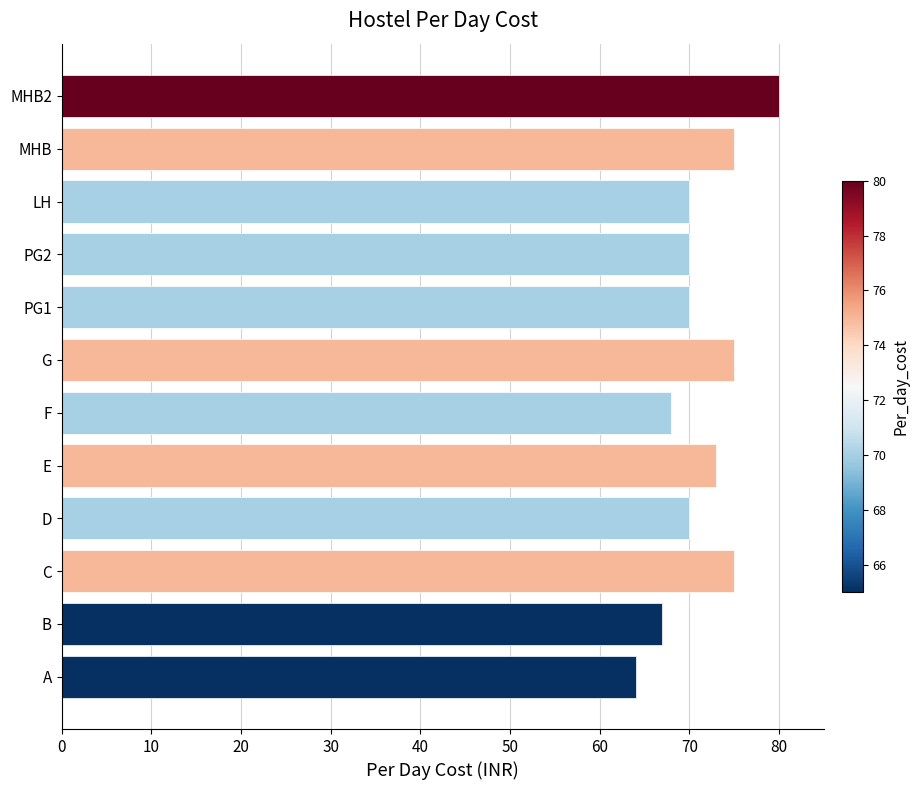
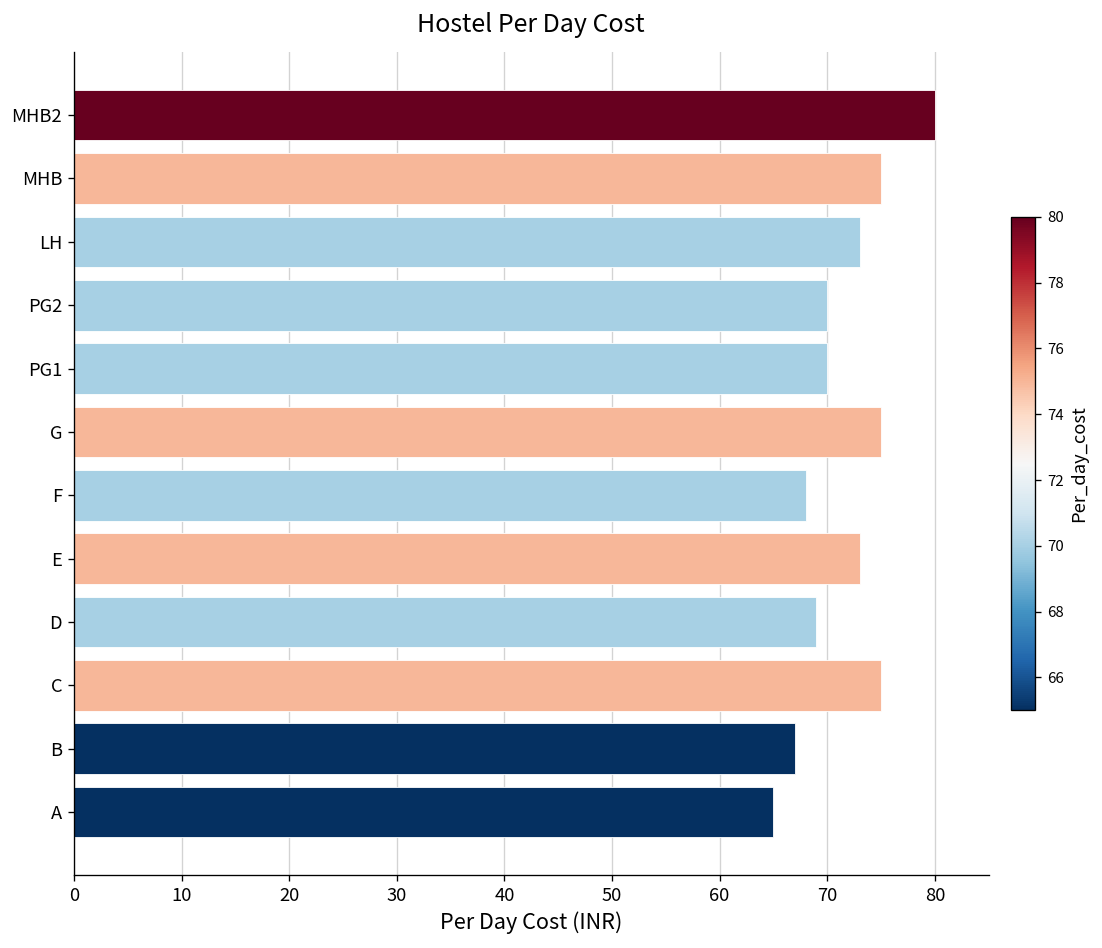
LH: 70 -> 73
D: 70 -> 69
A: 64 -> 65
